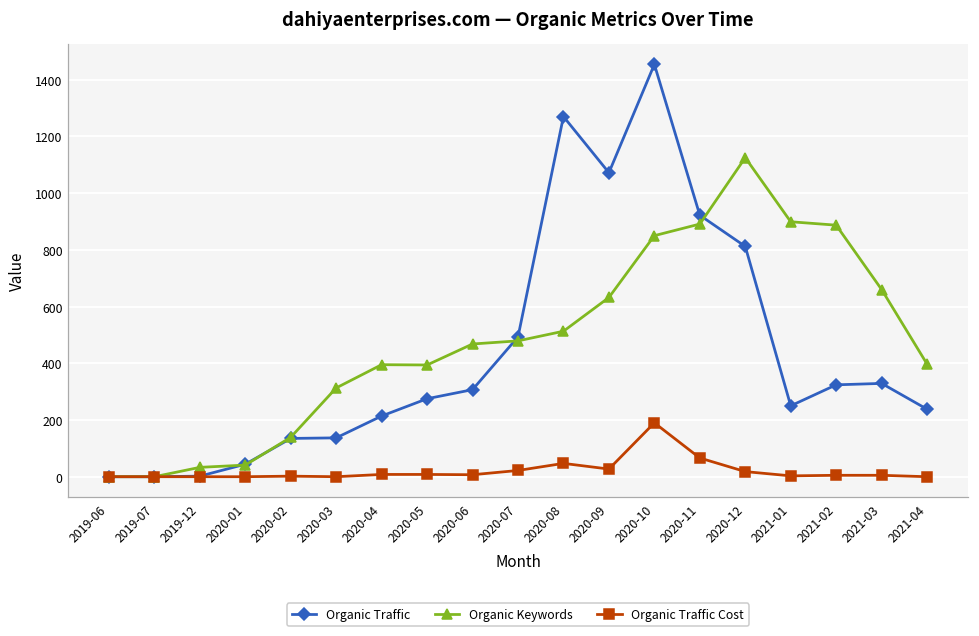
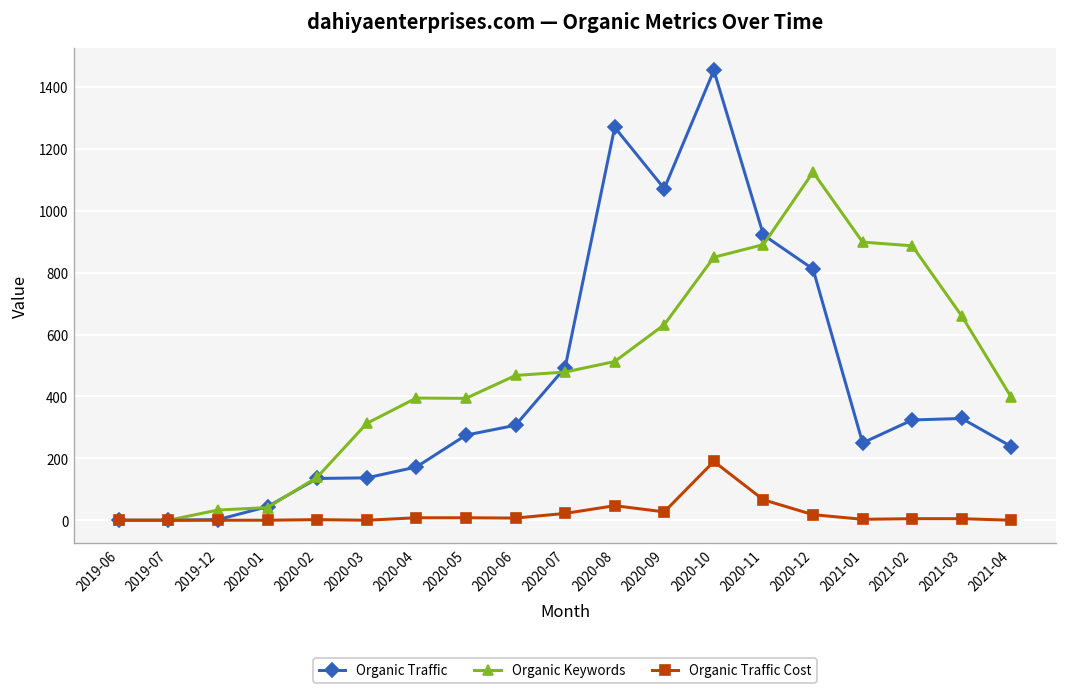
Organic Traffic, 2020-04: 210 -> 170
